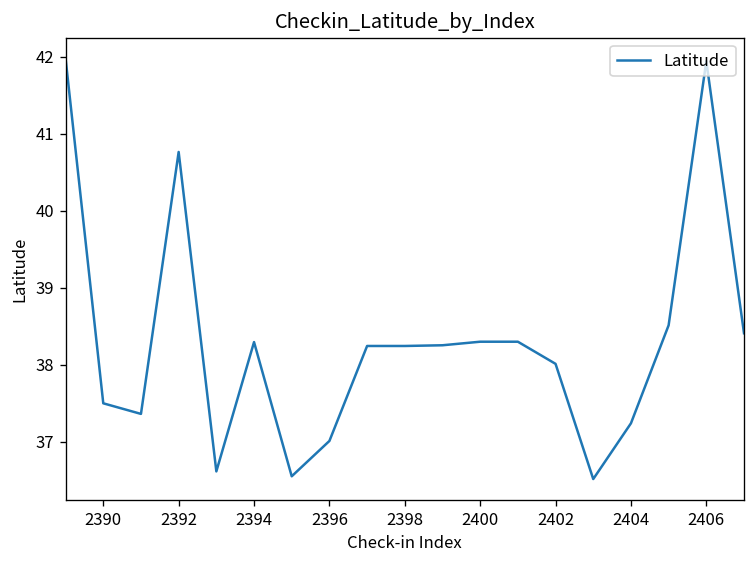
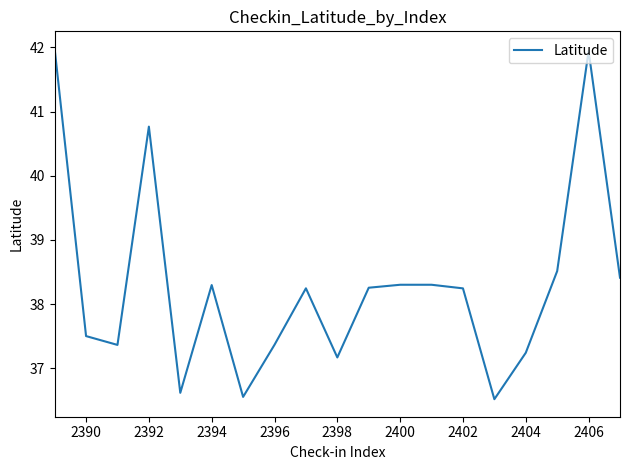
2396: 37.0 -> 37.4
2398: 38.2 -> 37.2
2402: 38.0 -> 38.2
